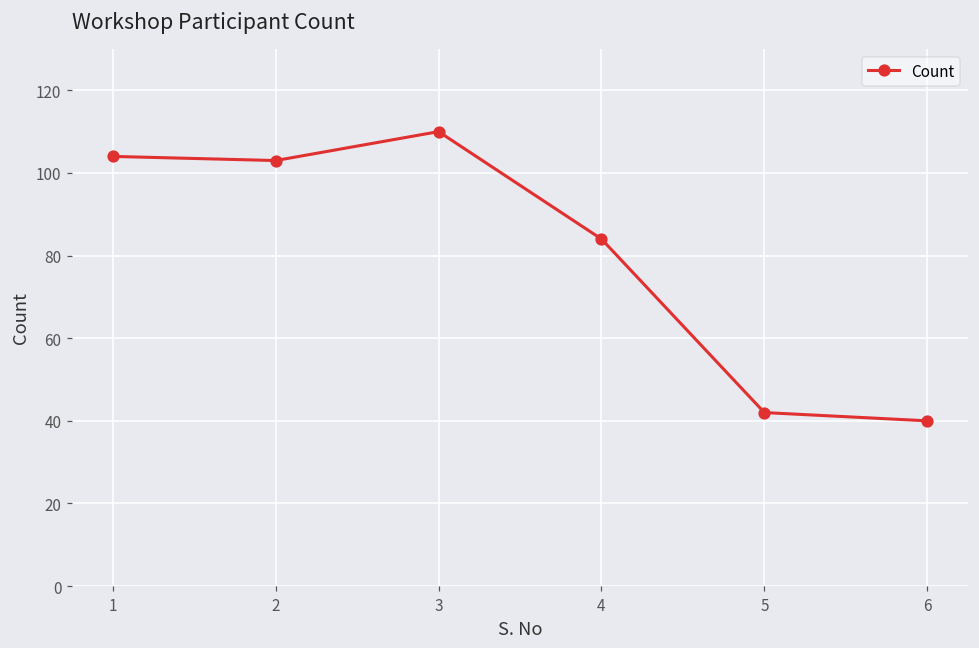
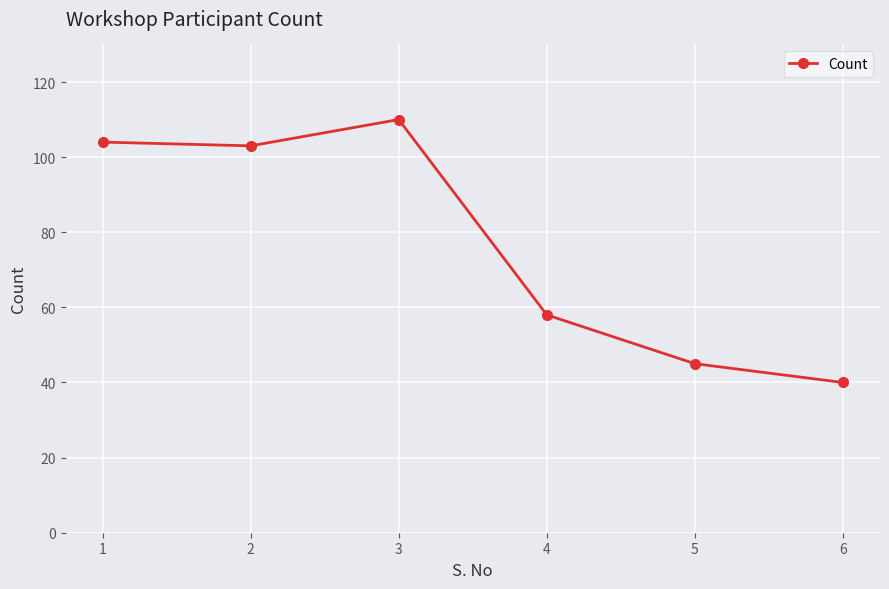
4: 84 -> 58
5: 42 -> 45
